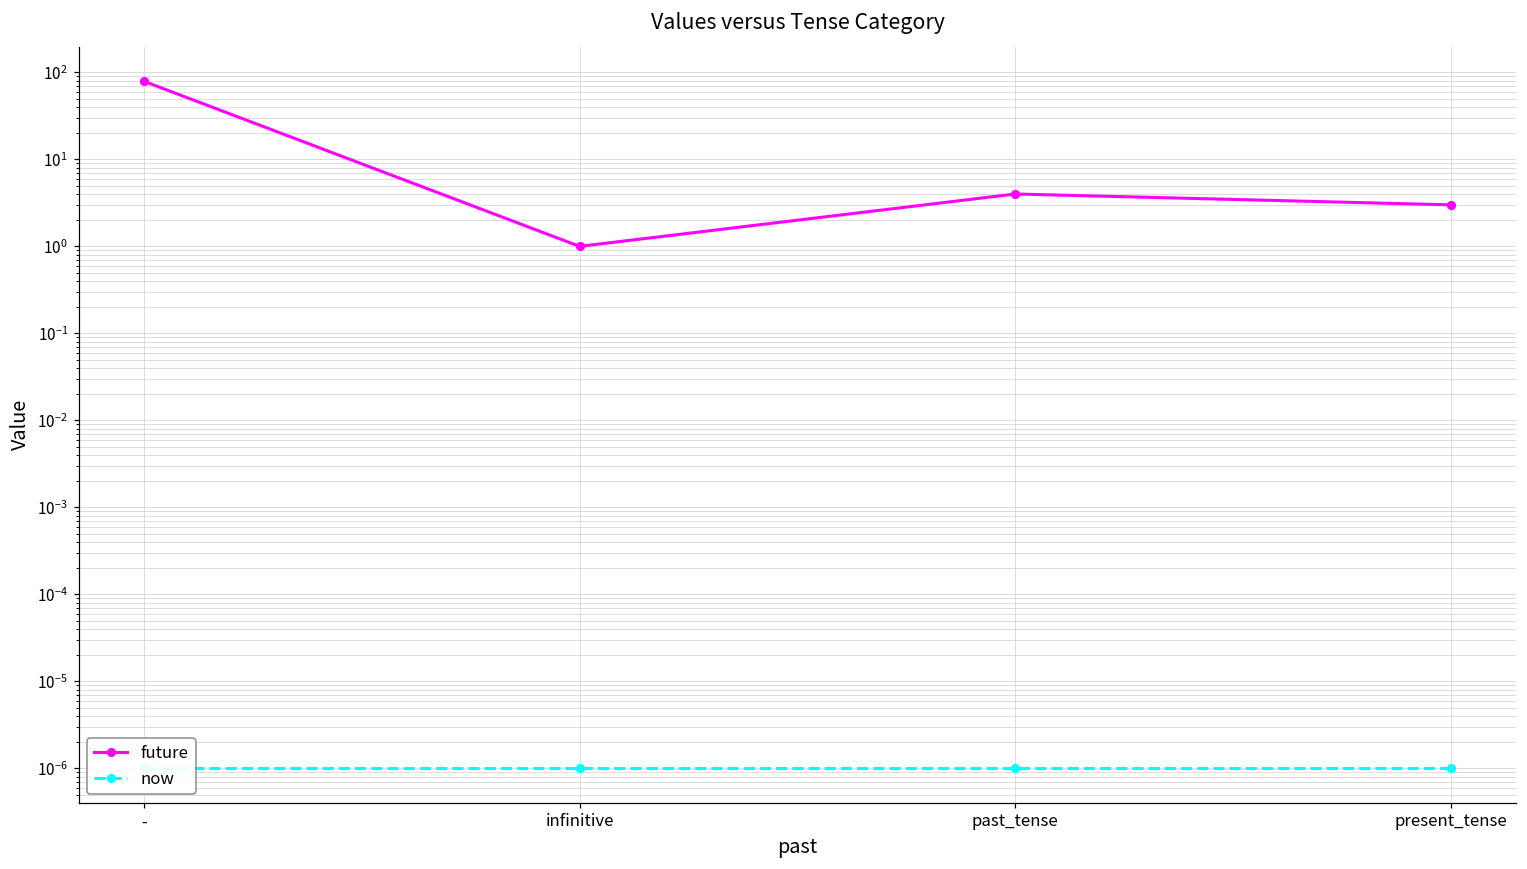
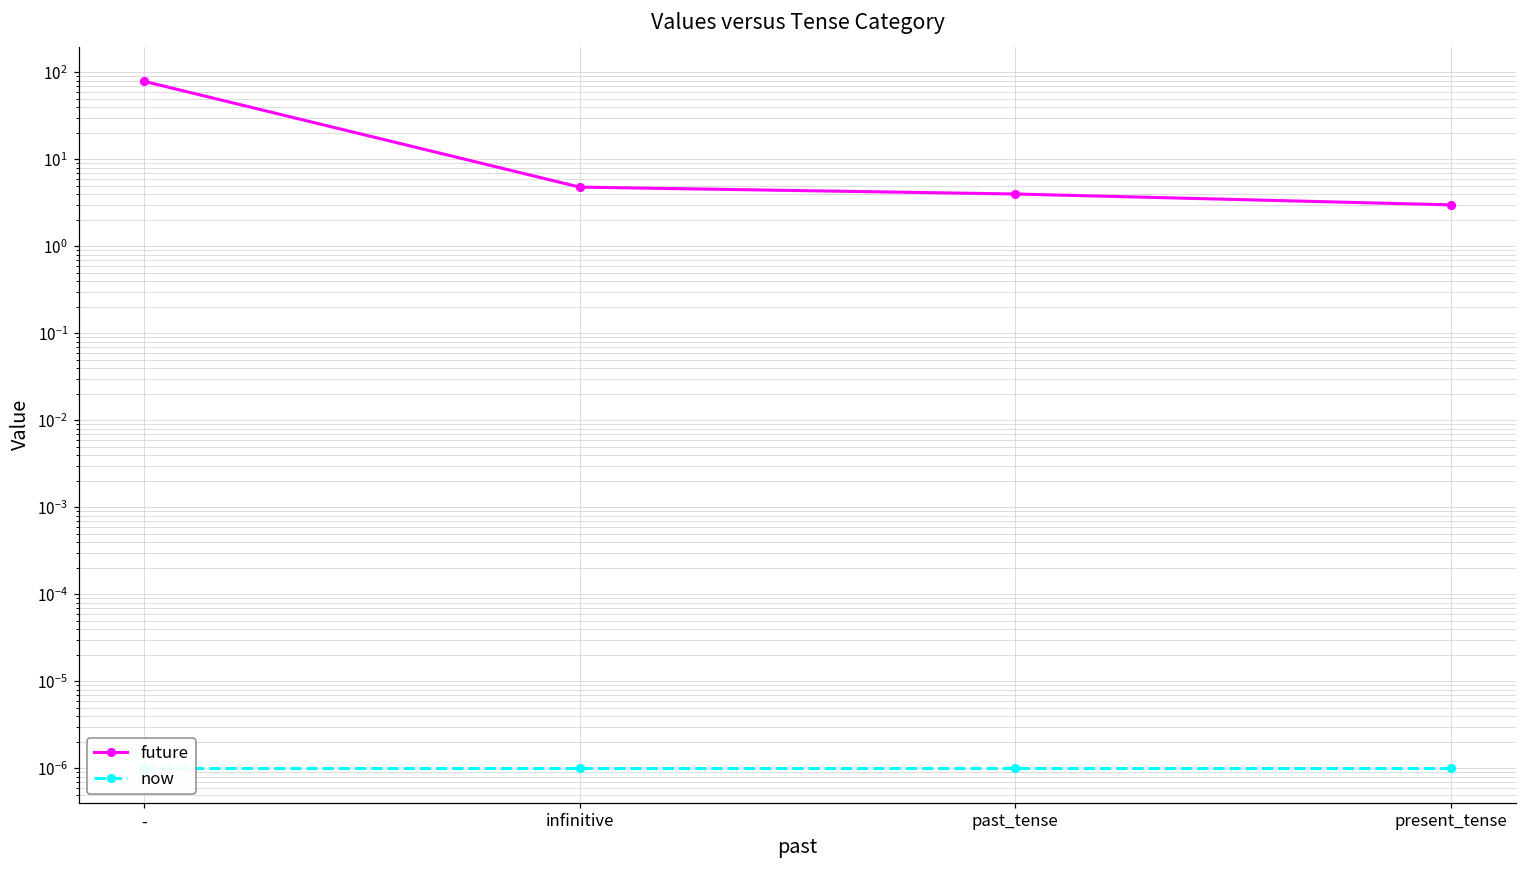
future, infinitive: 1.0 -> 5
